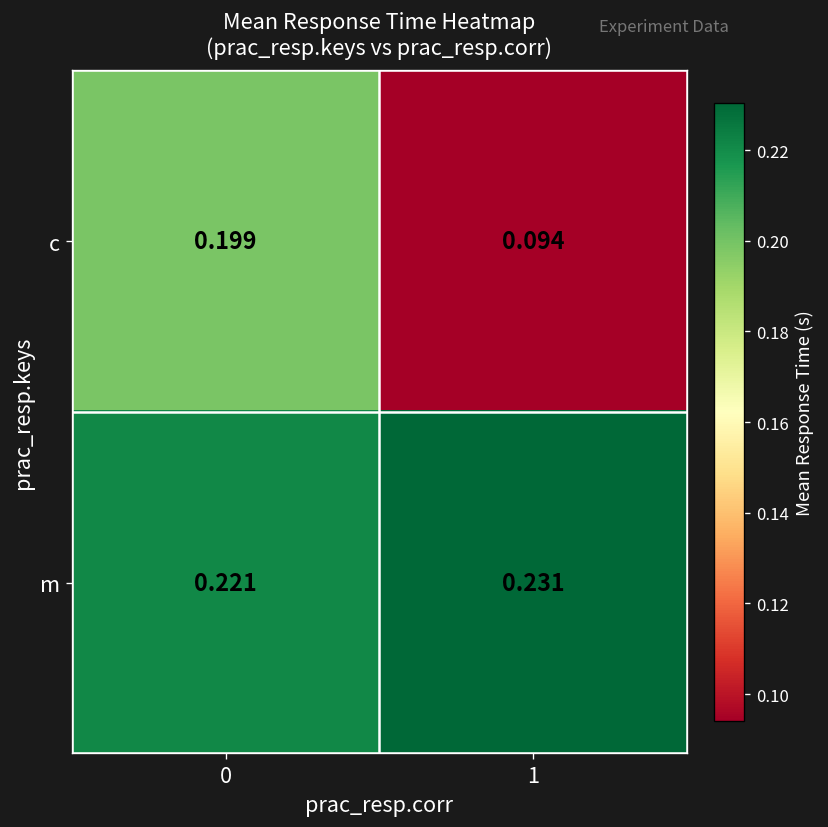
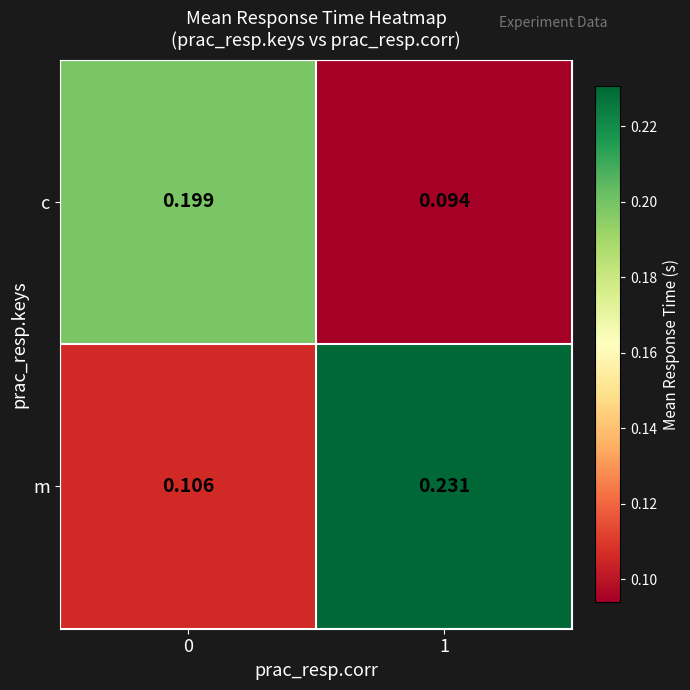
m, 0: 0.221 -> 0.106
